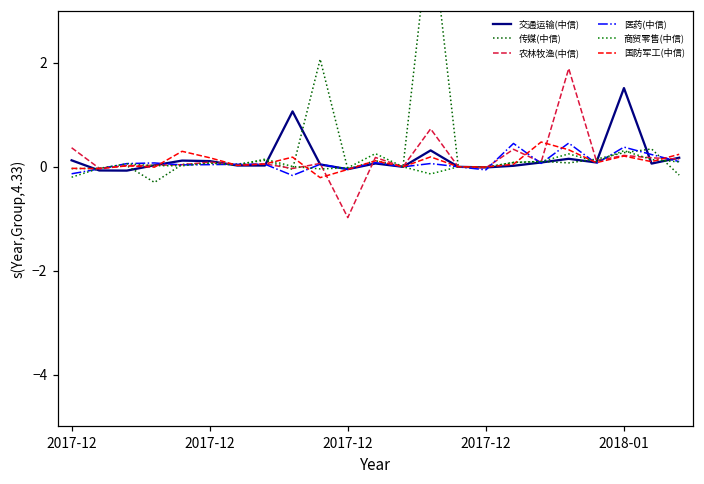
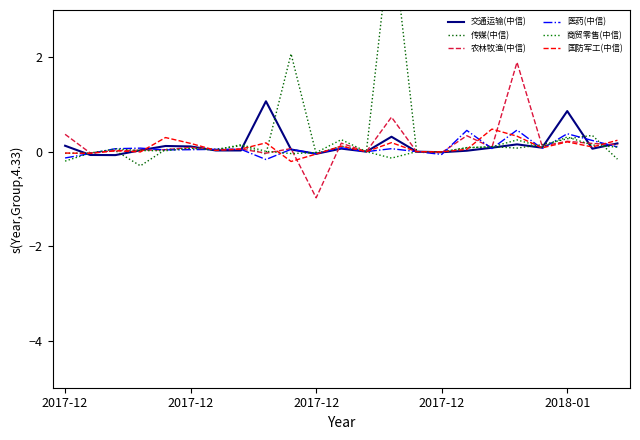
交通运输(中信), 2018-01: 1.5 -> 0.9
